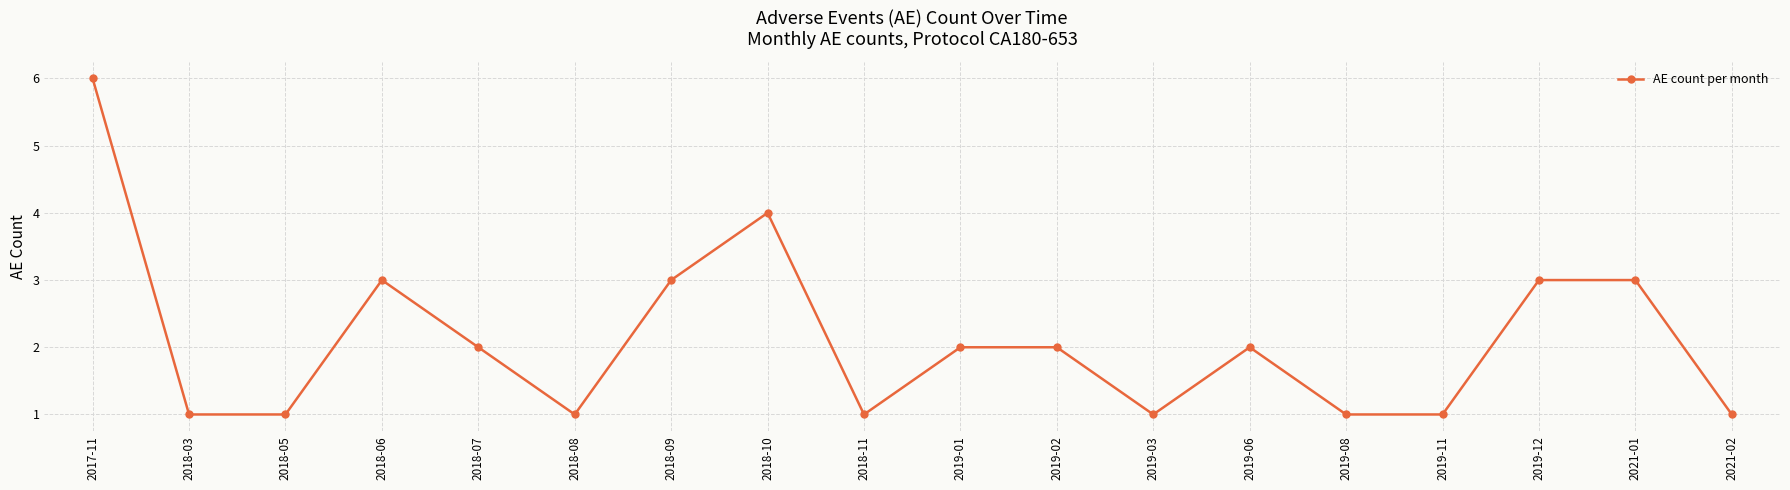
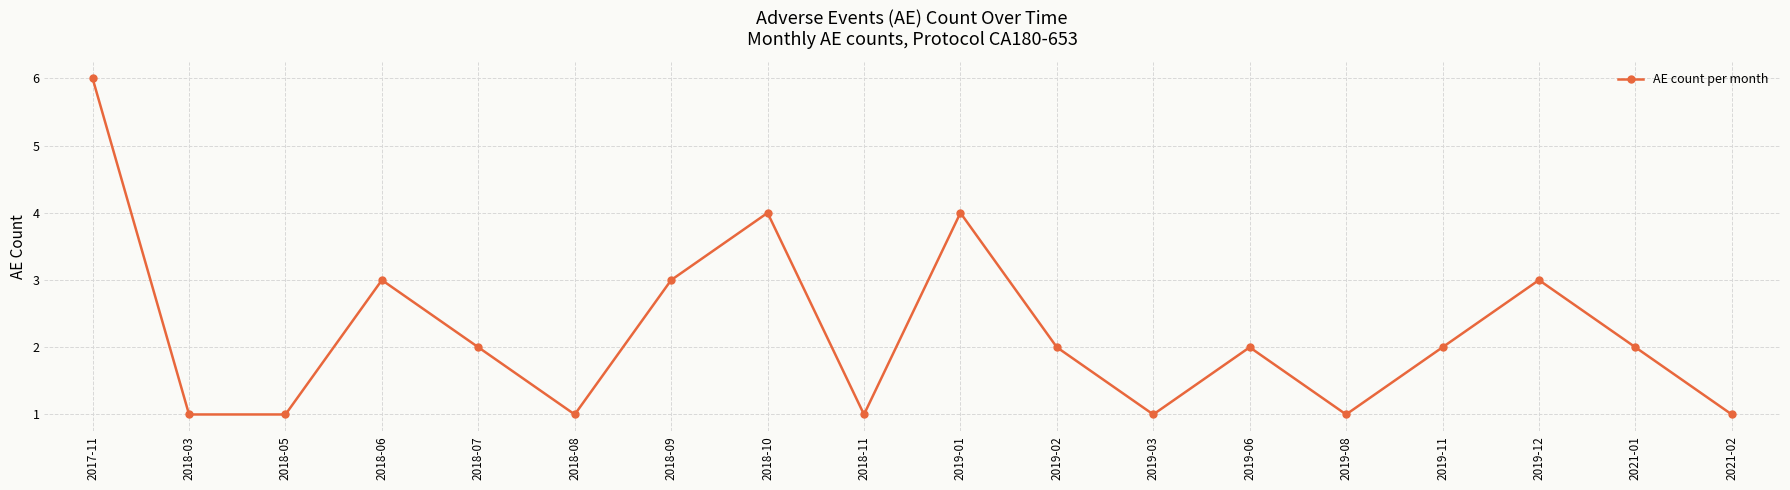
2019-01: 2 -> 4
2019-11: 1 -> 2
2021-01: 3 -> 2
